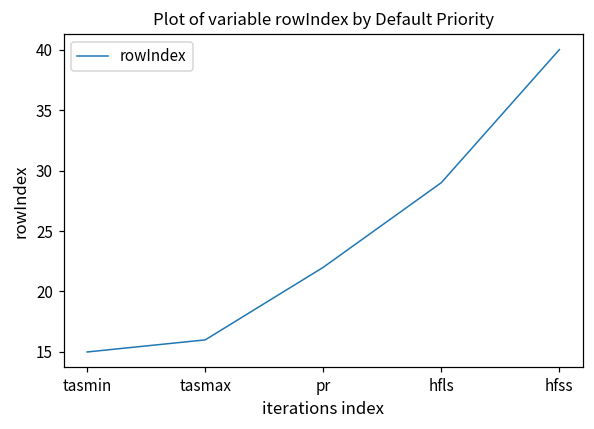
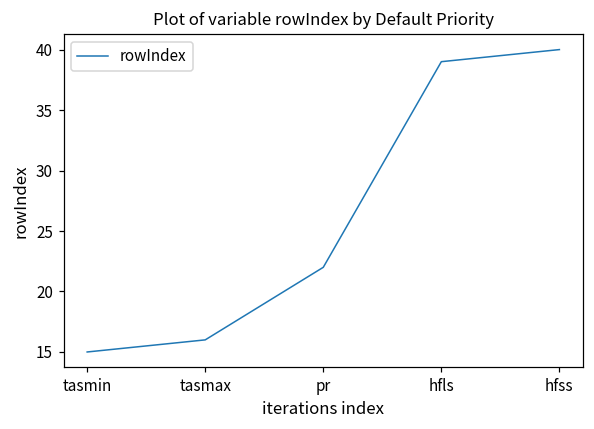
hfls: 29 -> 39
